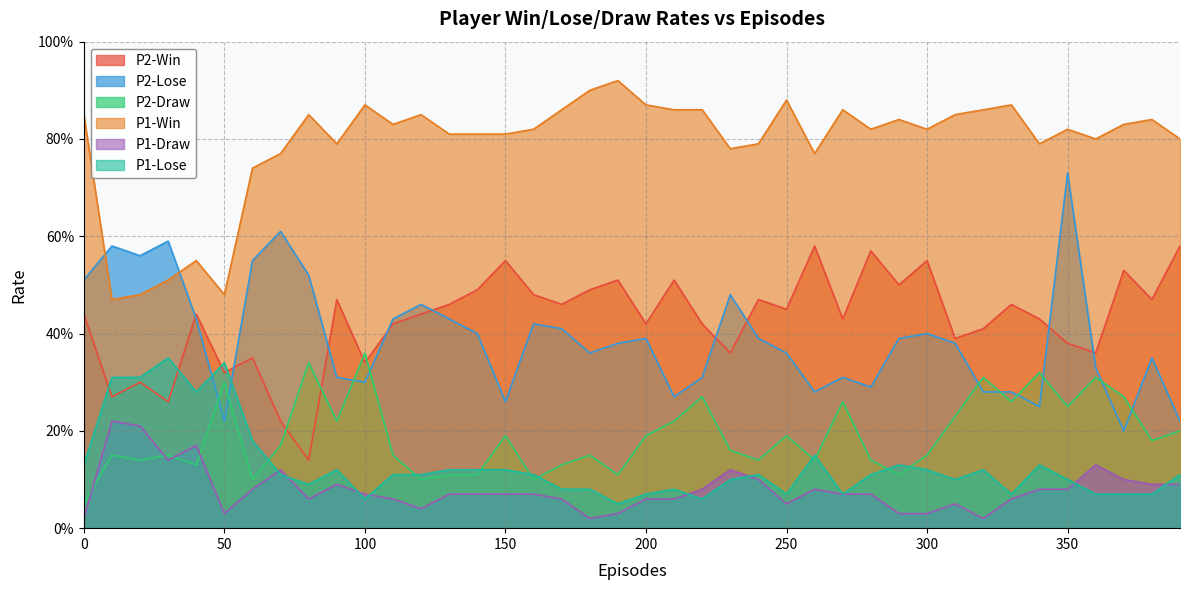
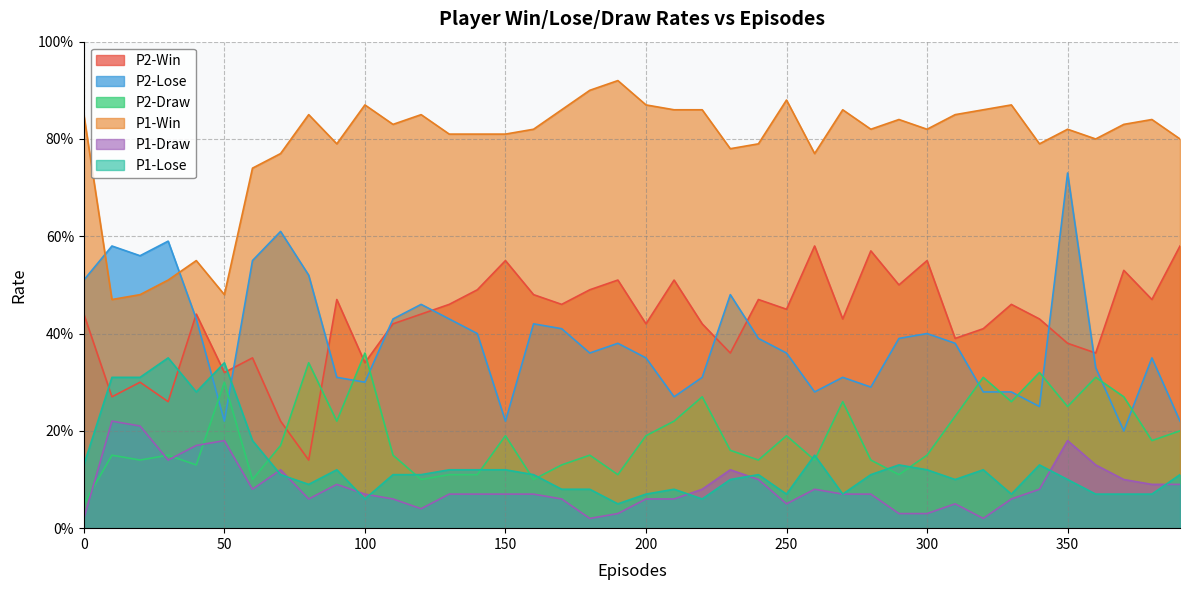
P1-Draw, 50: 3% -> 18%
P2-Lose, 150: 26% -> 22%
P2-Lose, 200: 39% -> 35%
P1-Draw, 350: 8% -> 18%
